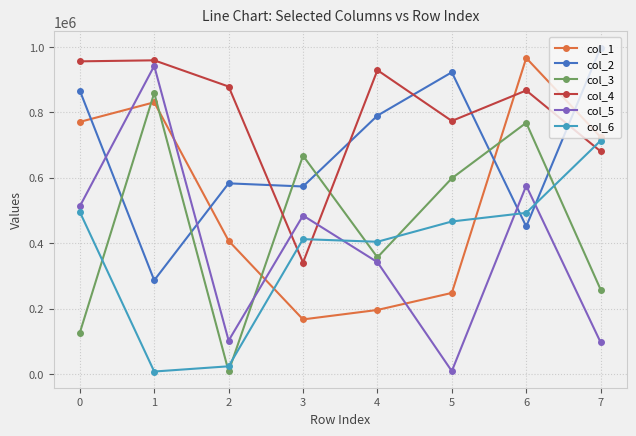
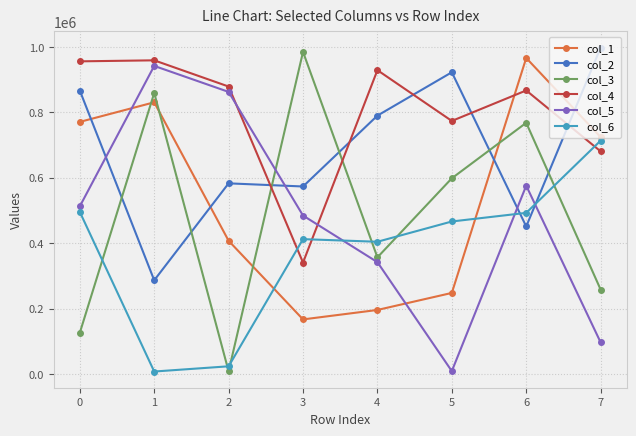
col_5, 2: 100000 -> 860000
col_3, 3: 670000 -> 980000
